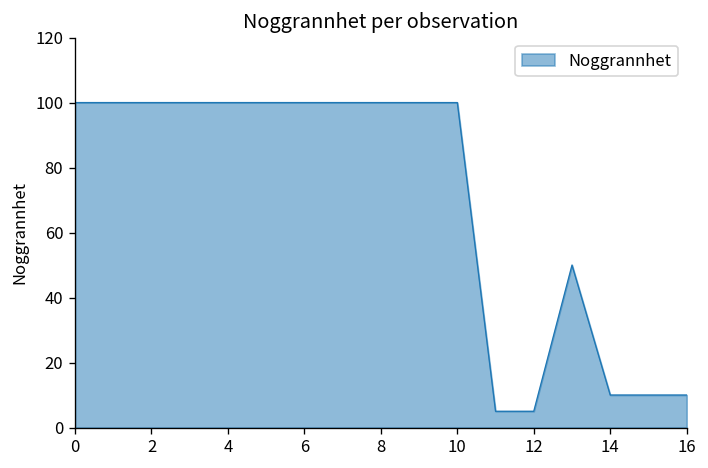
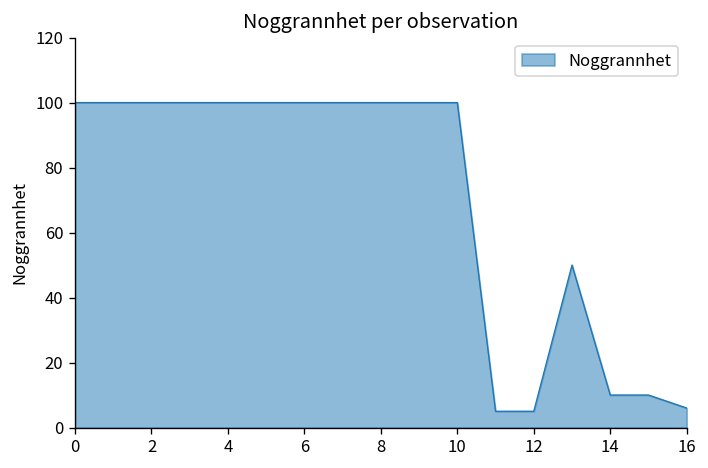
16: 10 -> 6
